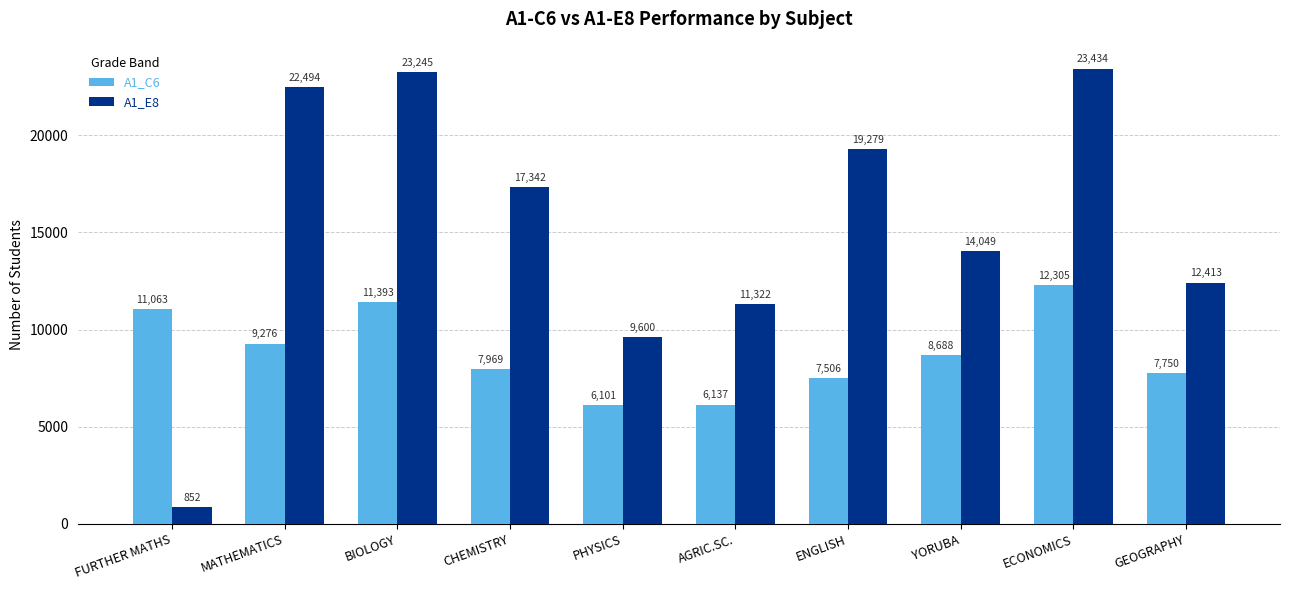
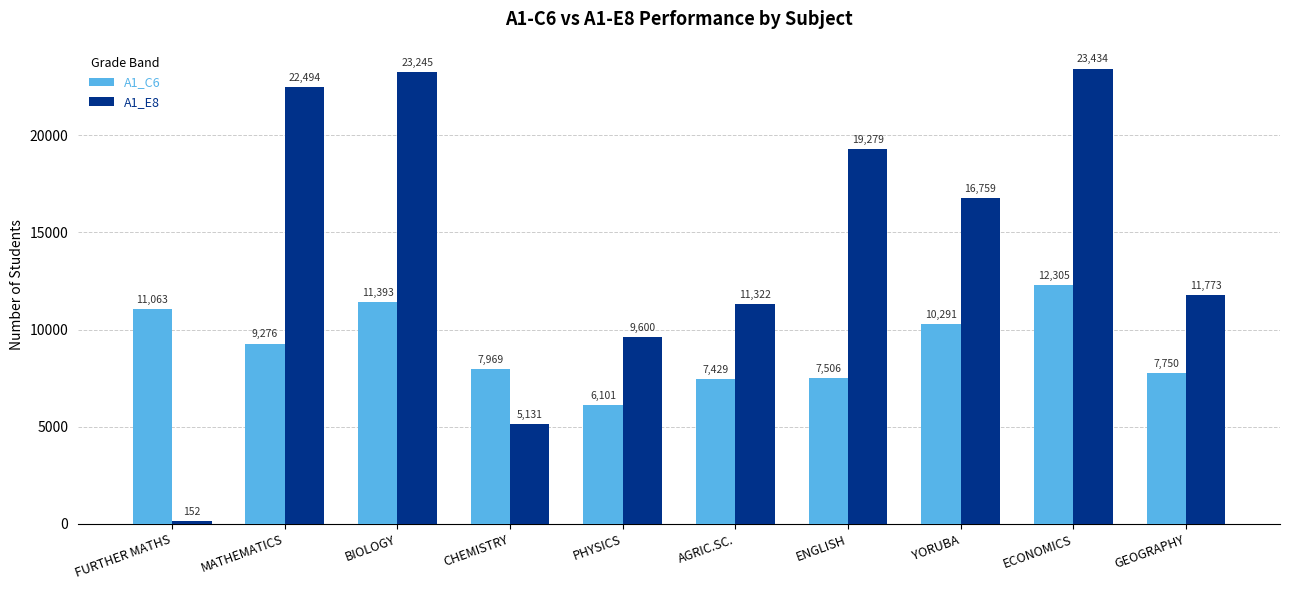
A1_E8, FURTHER MATHS: 852 -> 152
A1_E8, CHEMISTRY: 17,342 -> 5,131
A1_C6, AGRIC.SC.: 6,137 -> 7,429
A1_C6, YORUBA: 8,688 -> 10,291
A1_E8, YORUBA: 14,049 -> 16,759
A1_E8, GEOGRAPHY: 12,413 -> 11,773
